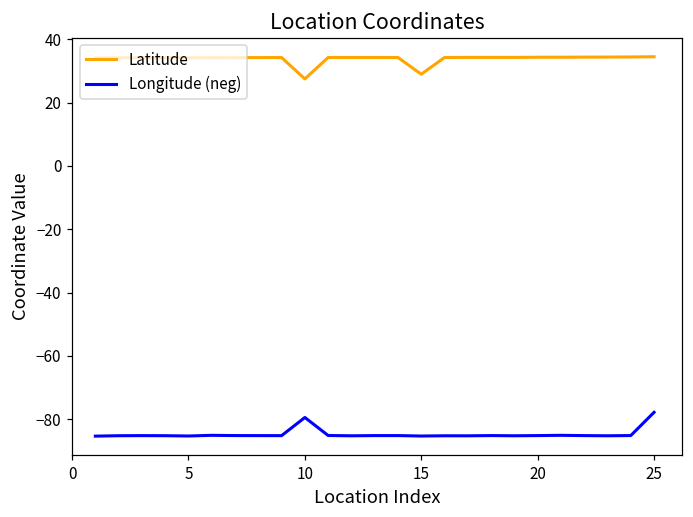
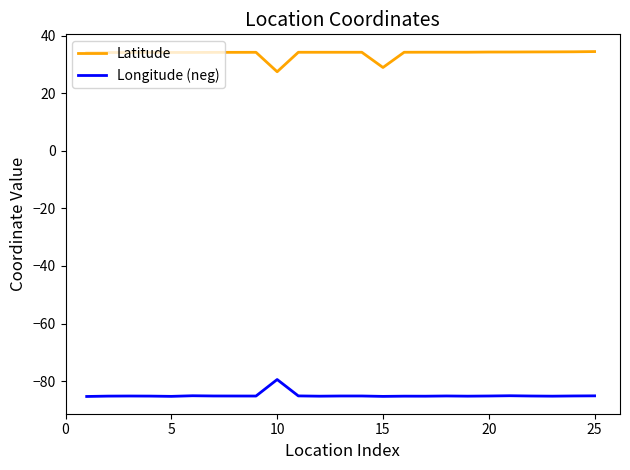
Longitude (neg), 25: -78 -> -85
